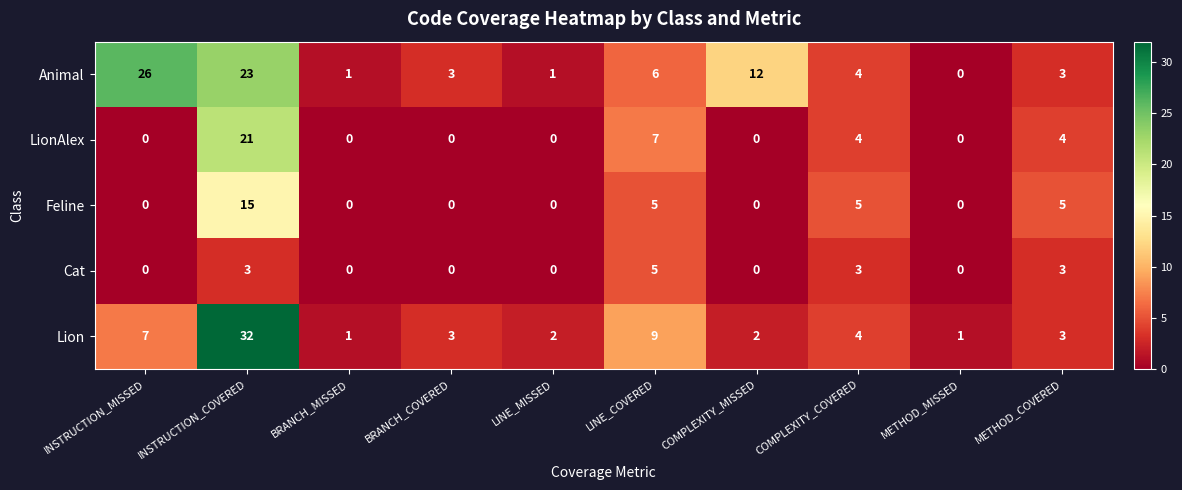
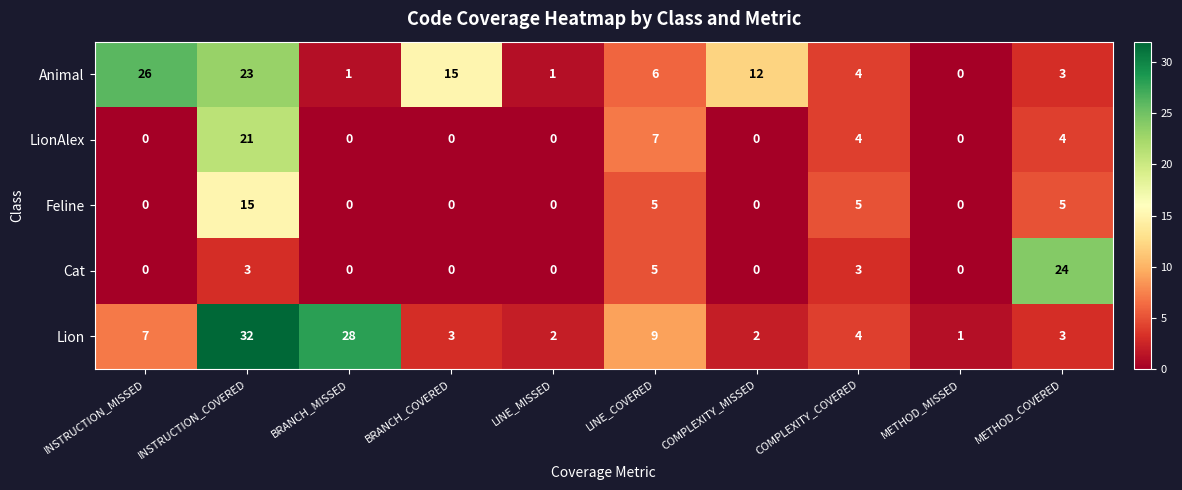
Animal, BRANCH_COVERED: 3 -> 15
Cat, METHOD_COVERED: 3 -> 24
Lion, BRANCH_MISSED: 1 -> 28
